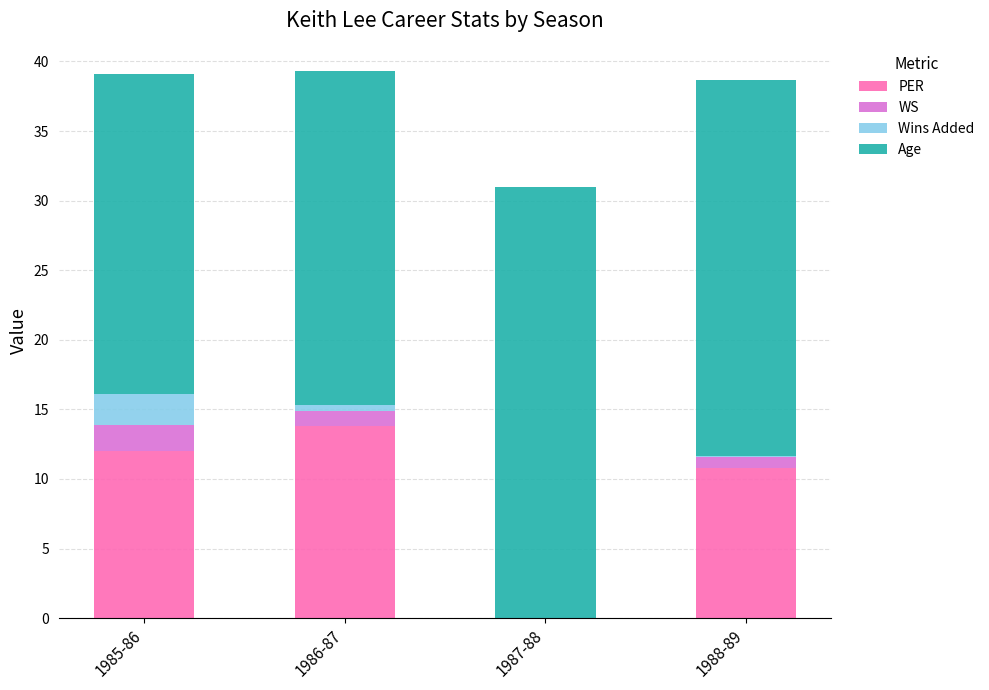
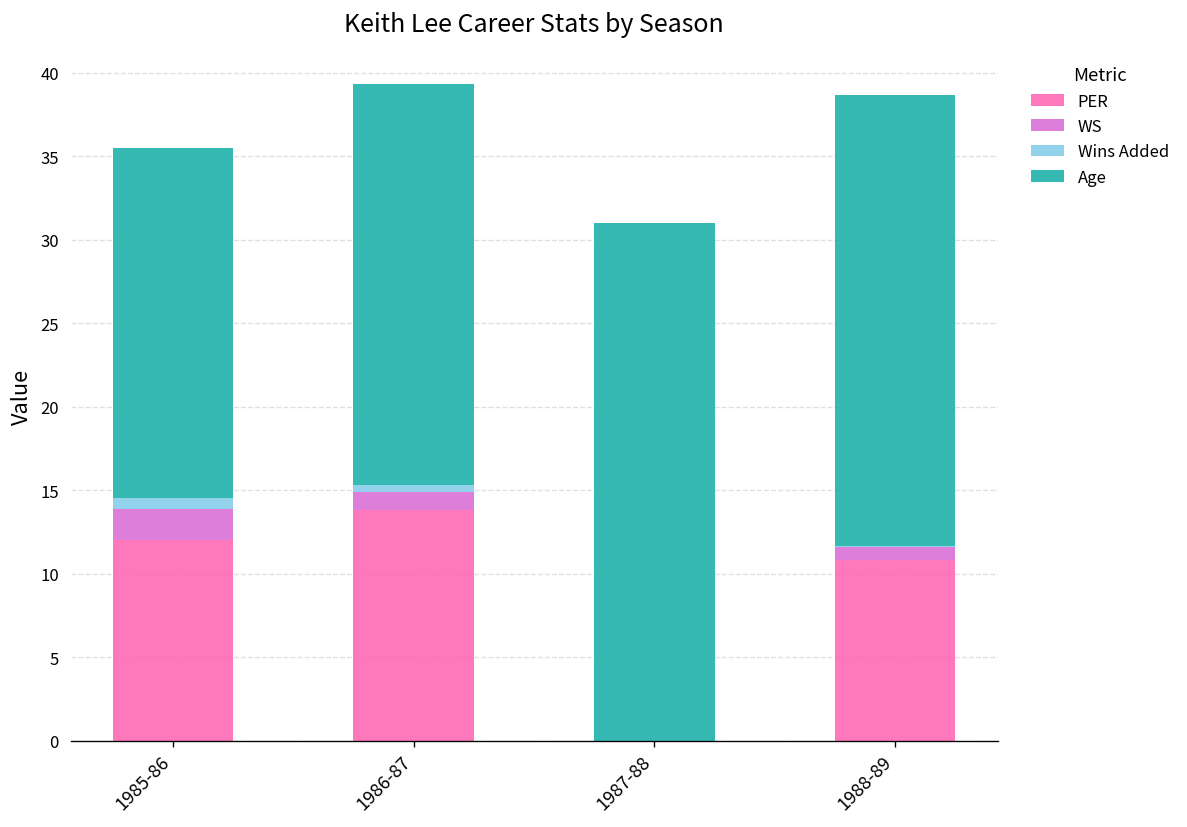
Wins Added, 1985-86: 2.2 -> 0.6
Age, 1985-86: 23 -> 21
